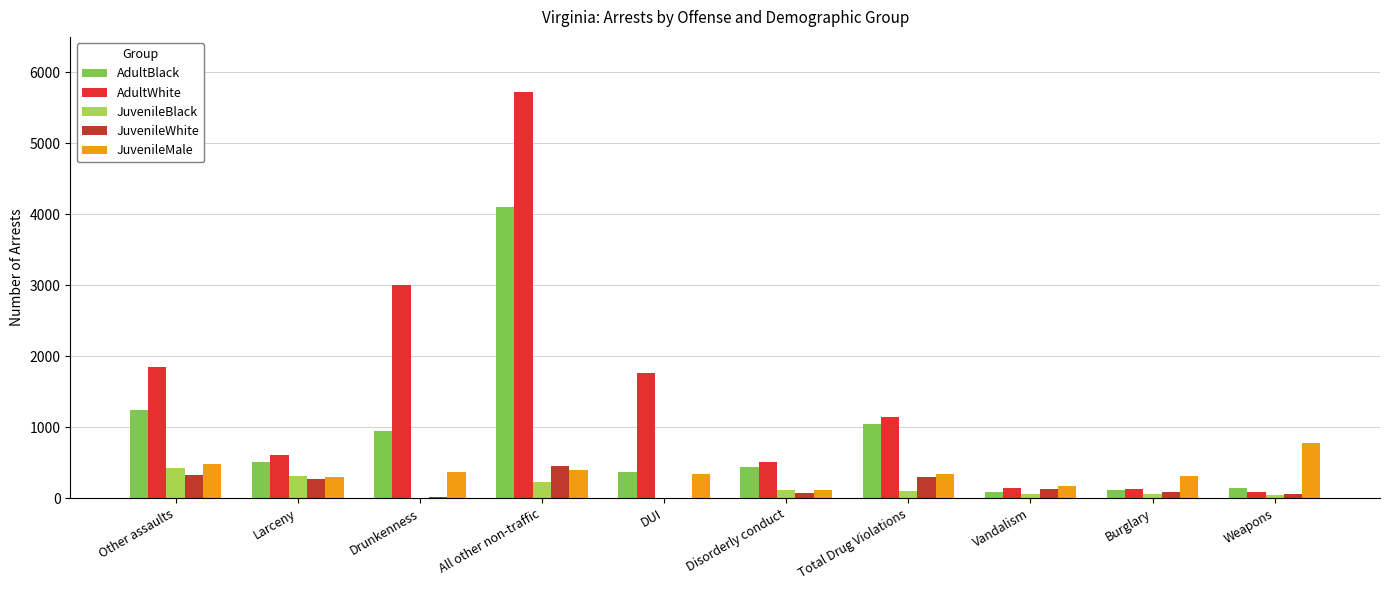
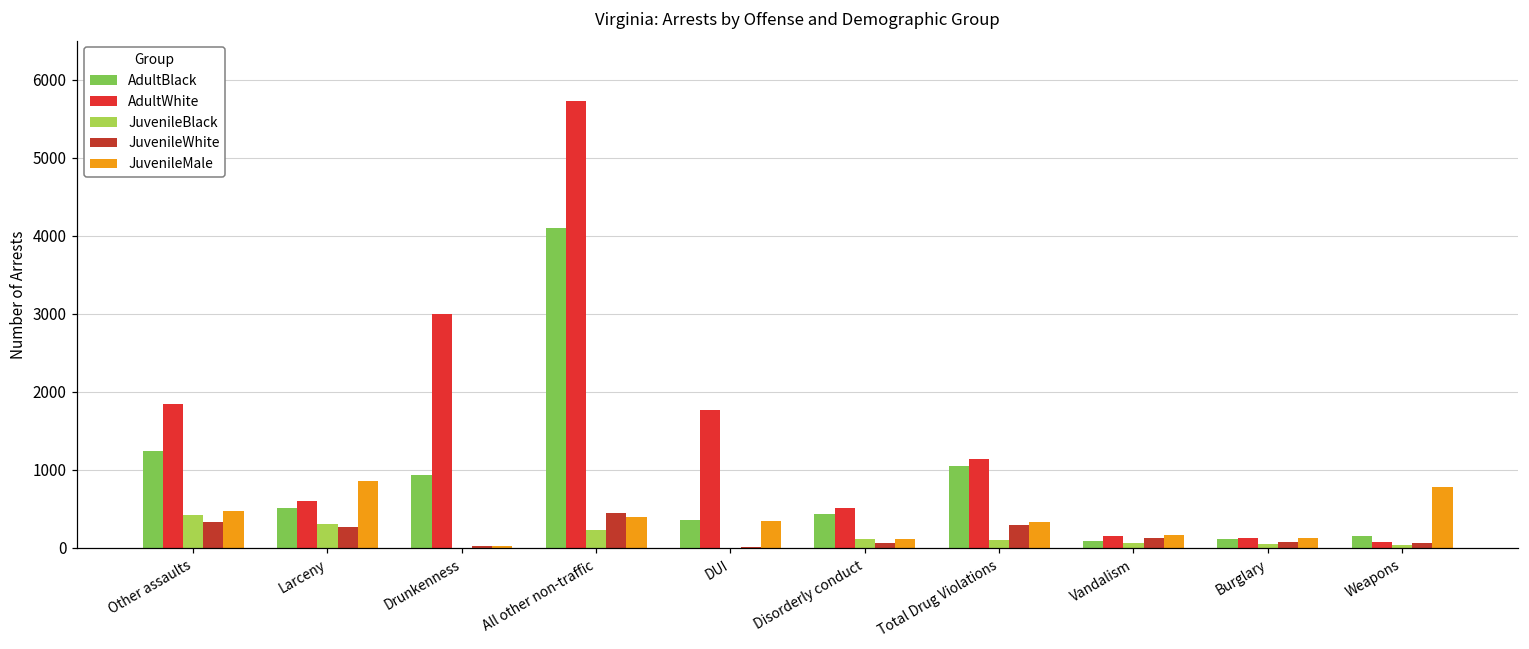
JuvenileMale, Larceny: 300 -> 900
JuvenileMale, Drunkenness: 400 -> 0
JuvenileMale, Burglary: 300 -> 100
